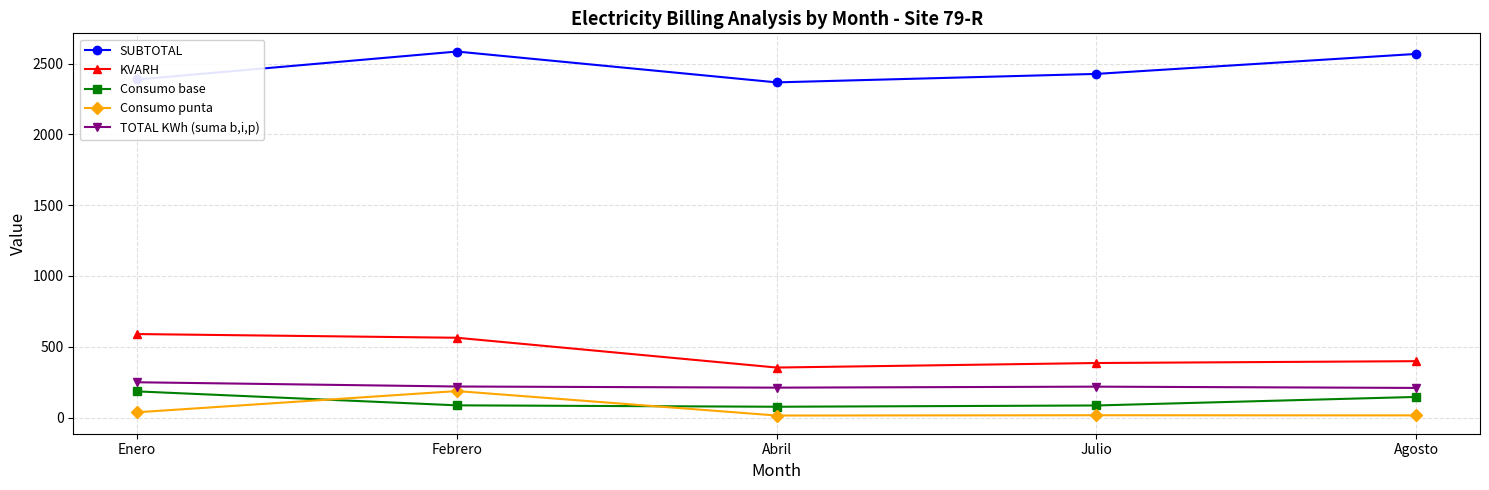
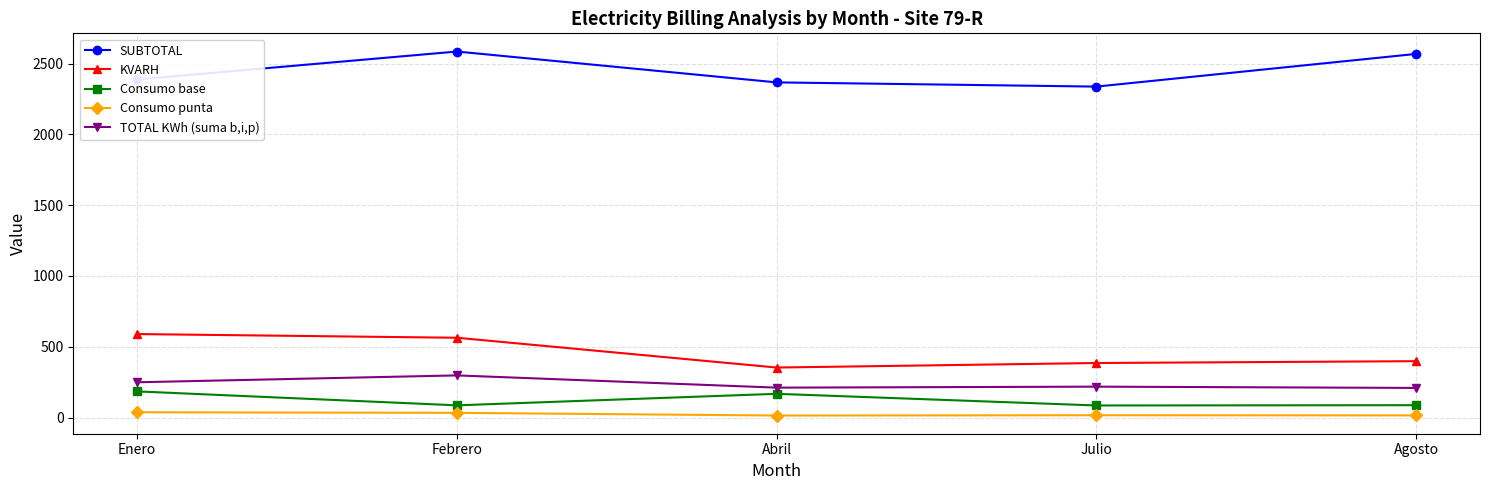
Consumo punta, Febrero: 190 -> 30
TOTAL KWh (suma b,i,p), Febrero: 220 -> 300
Consumo base, Abril: 80 -> 170
SUBTOTAL, Julio: 2430 -> 2340
Consumo base, Agosto: 150 -> 90
